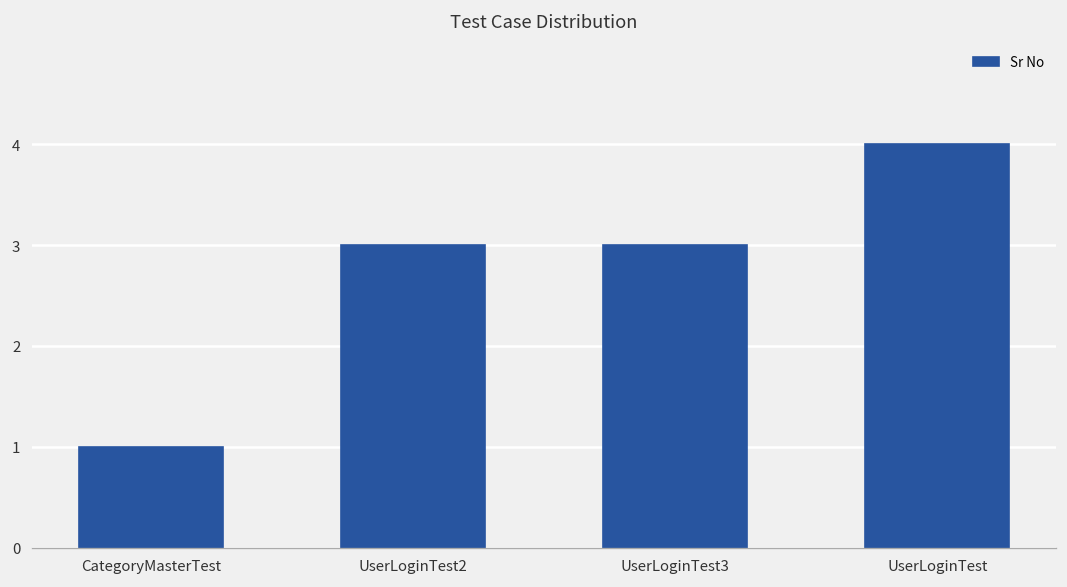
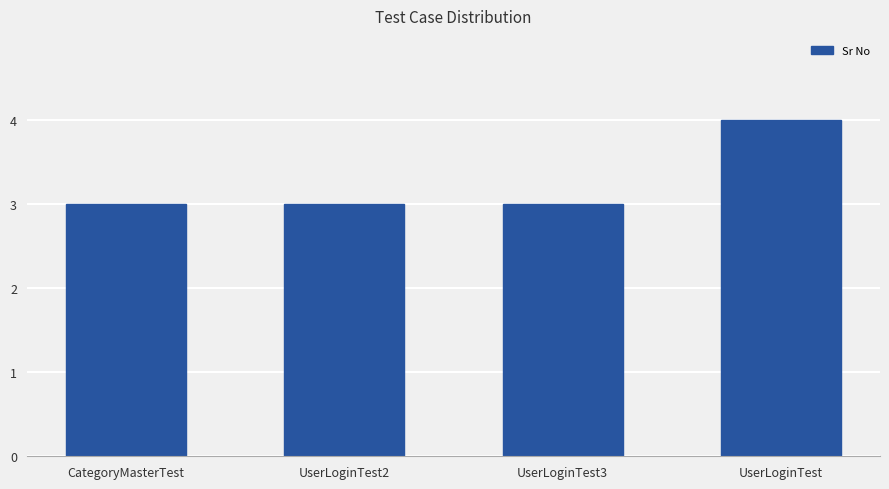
CategoryMasterTest: 1 -> 3
